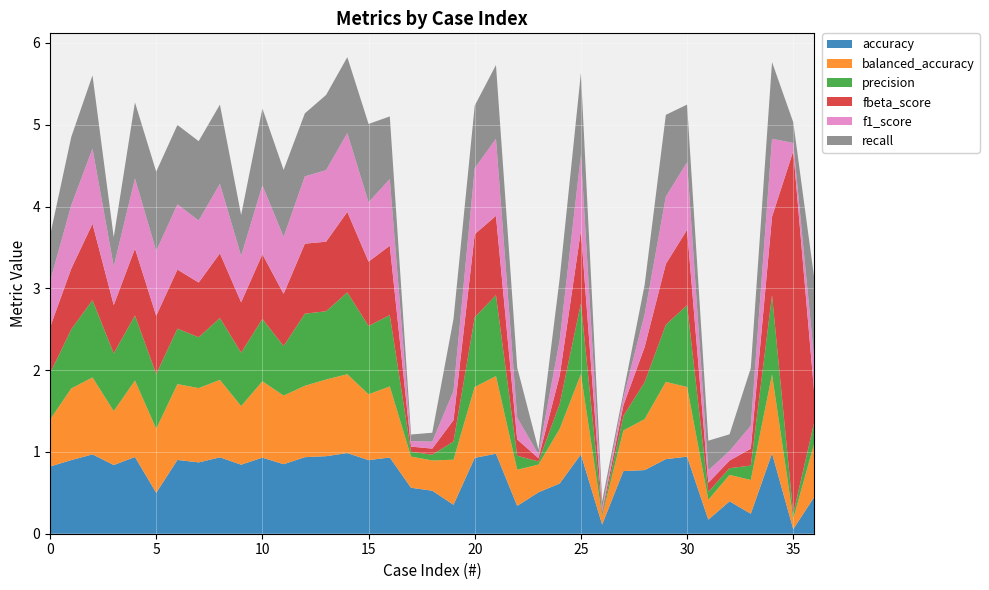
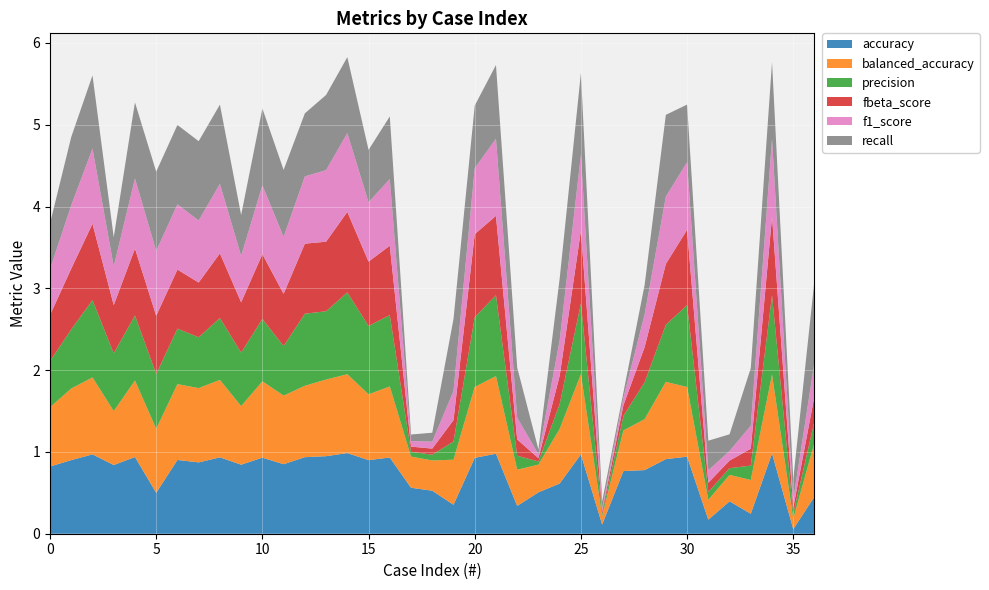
balanced_accuracy, 0: 0.6 -> 0.7
recall, 15: 1.0 -> 0.6
fbeta_score, 35: 4.4 -> 0.1
